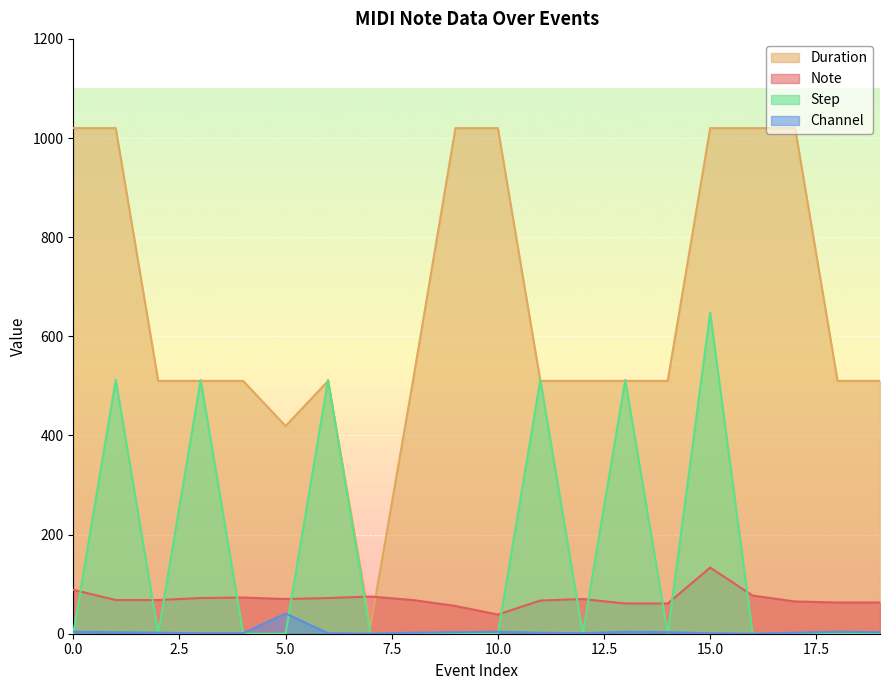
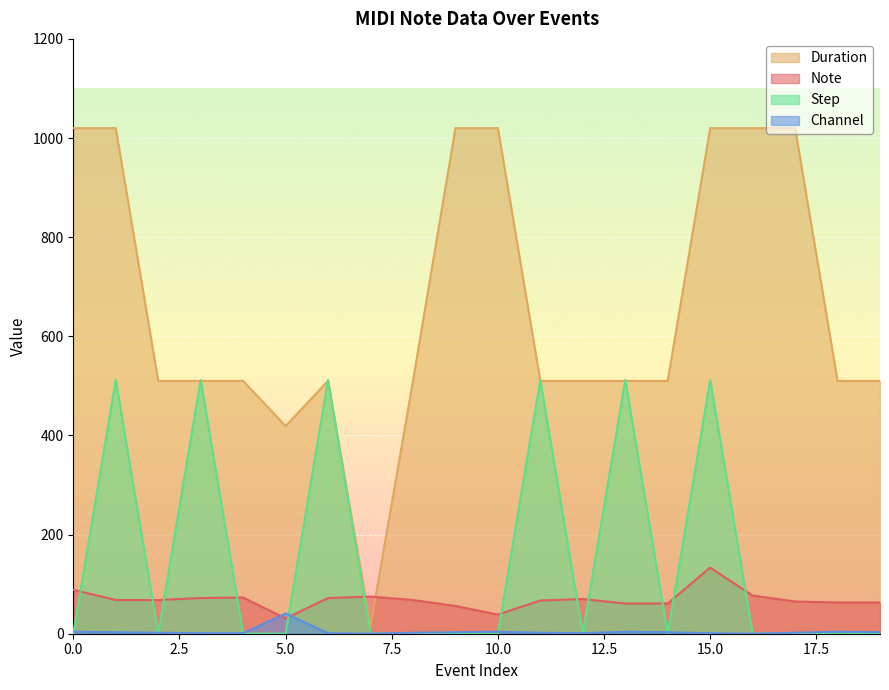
Note, 5.0: 70 -> 30
Step, 15.0: 650 -> 510
